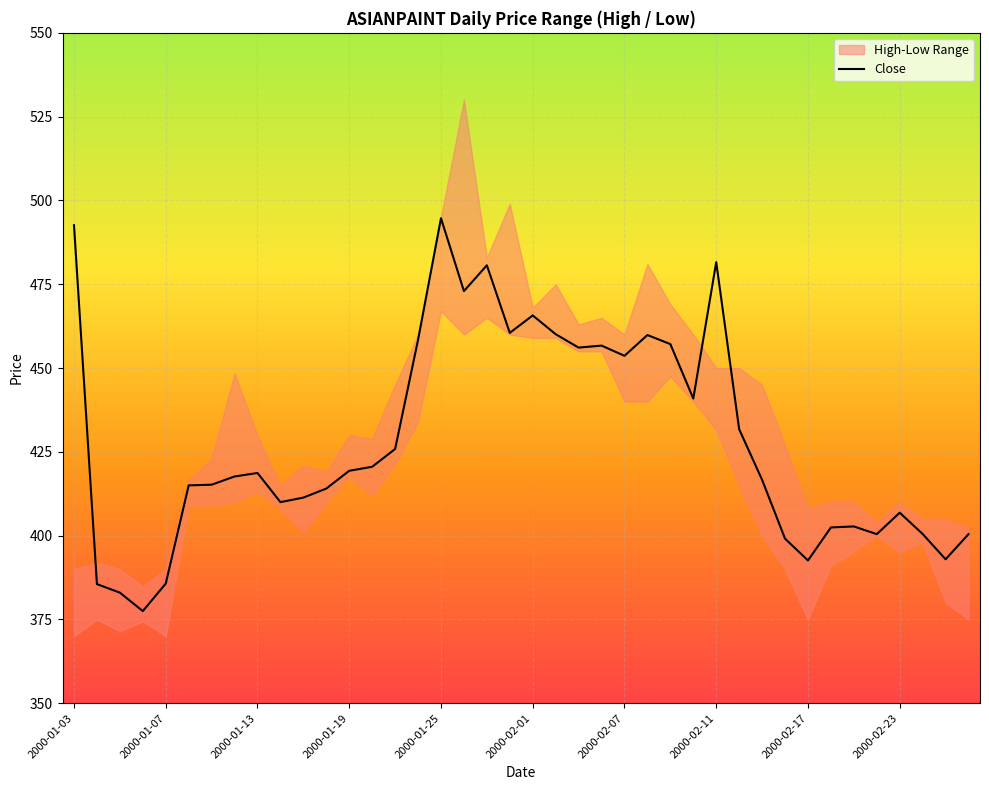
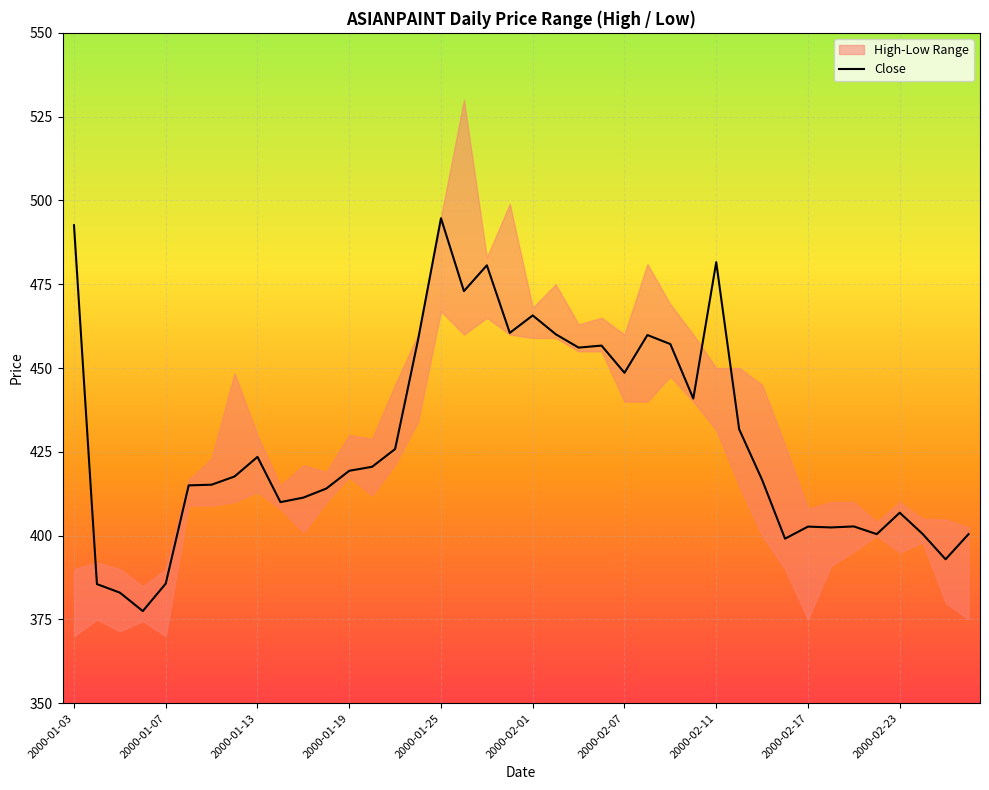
Close, 2000-01-13: 419 -> 424
Close, 2000-02-07: 454 -> 449
Close, 2000-02-17: 393 -> 403
